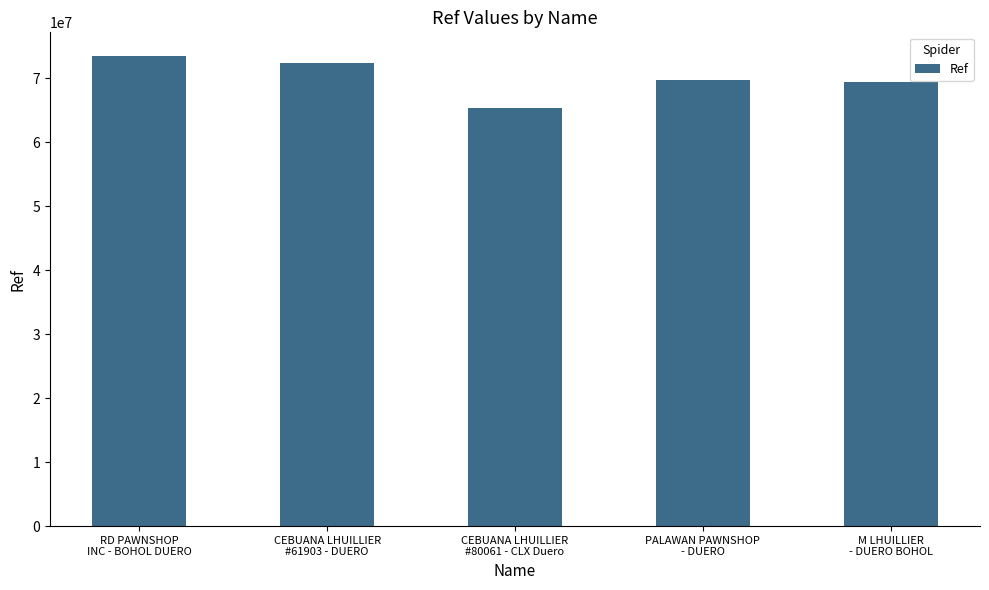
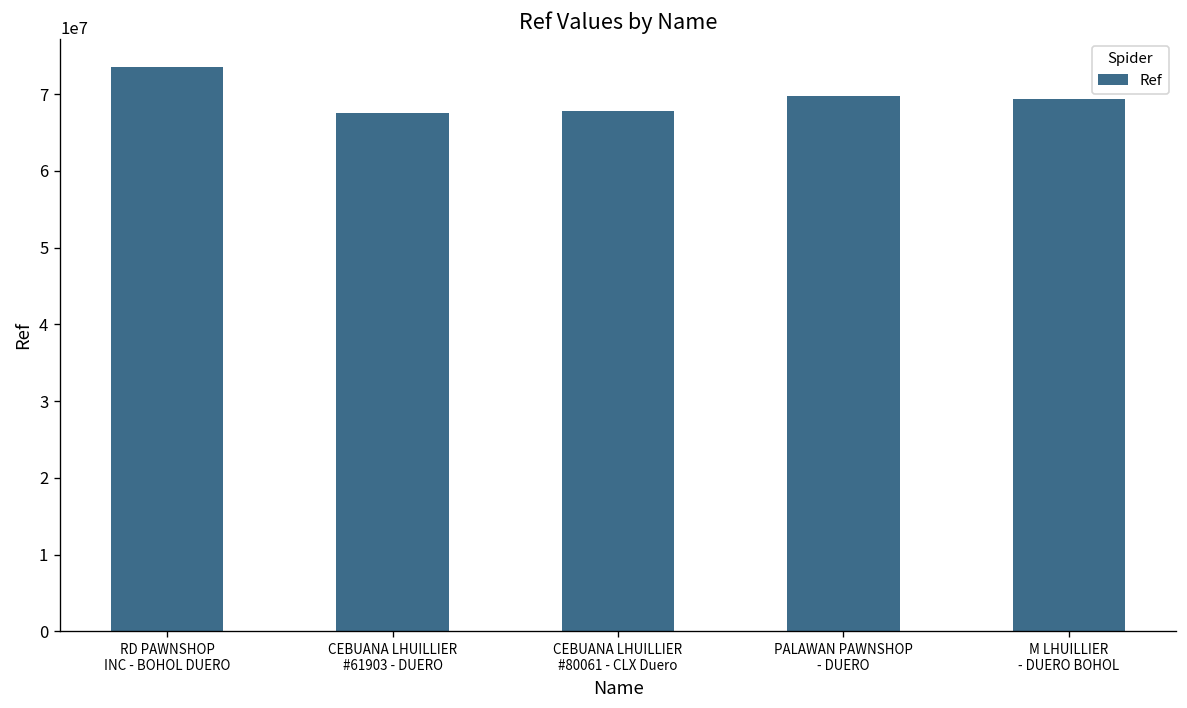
CEBUANA LHUILLIER #61903 - DUERO: 72000000 -> 67000000
CEBUANA LHUILLIER #80061 - CLX Duero: 65000000 -> 68000000
